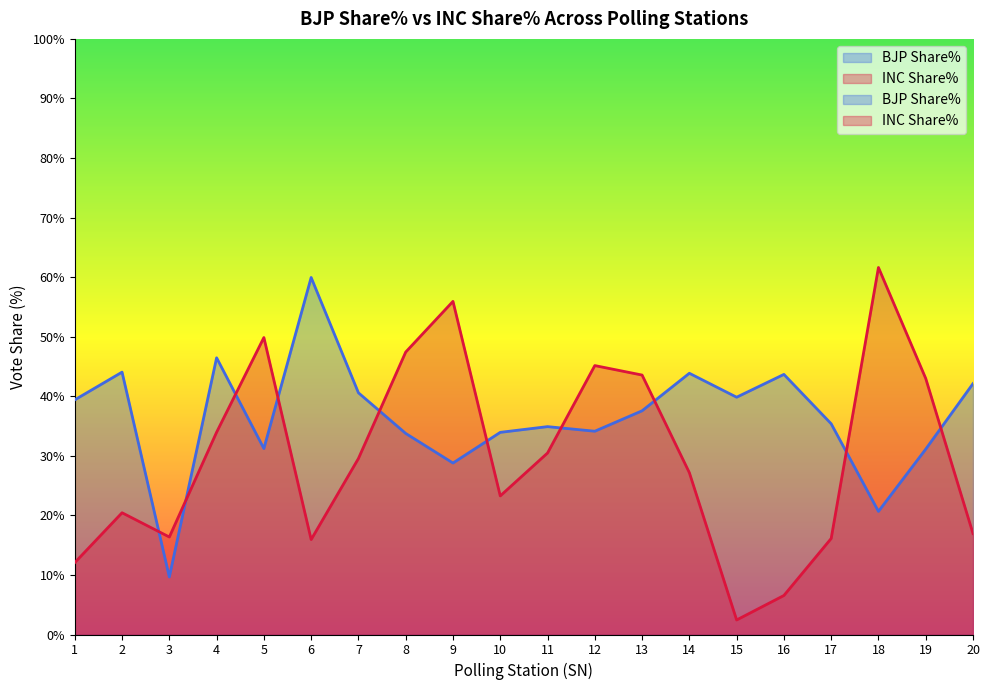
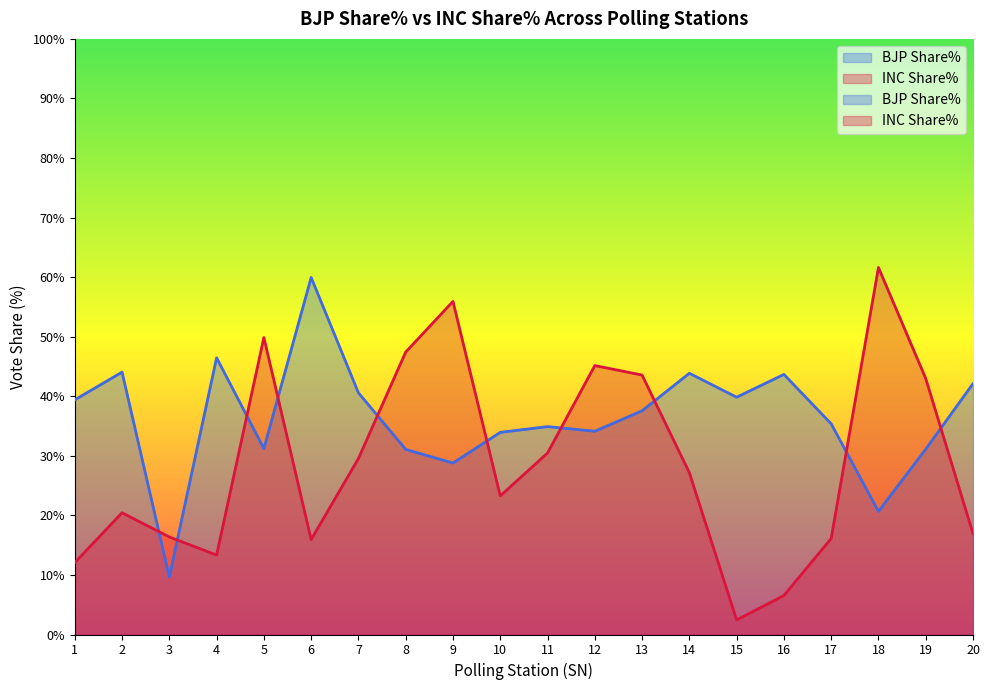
INC Share%, 4: 34% -> 13%
BJP Share%, 8: 34% -> 31%
